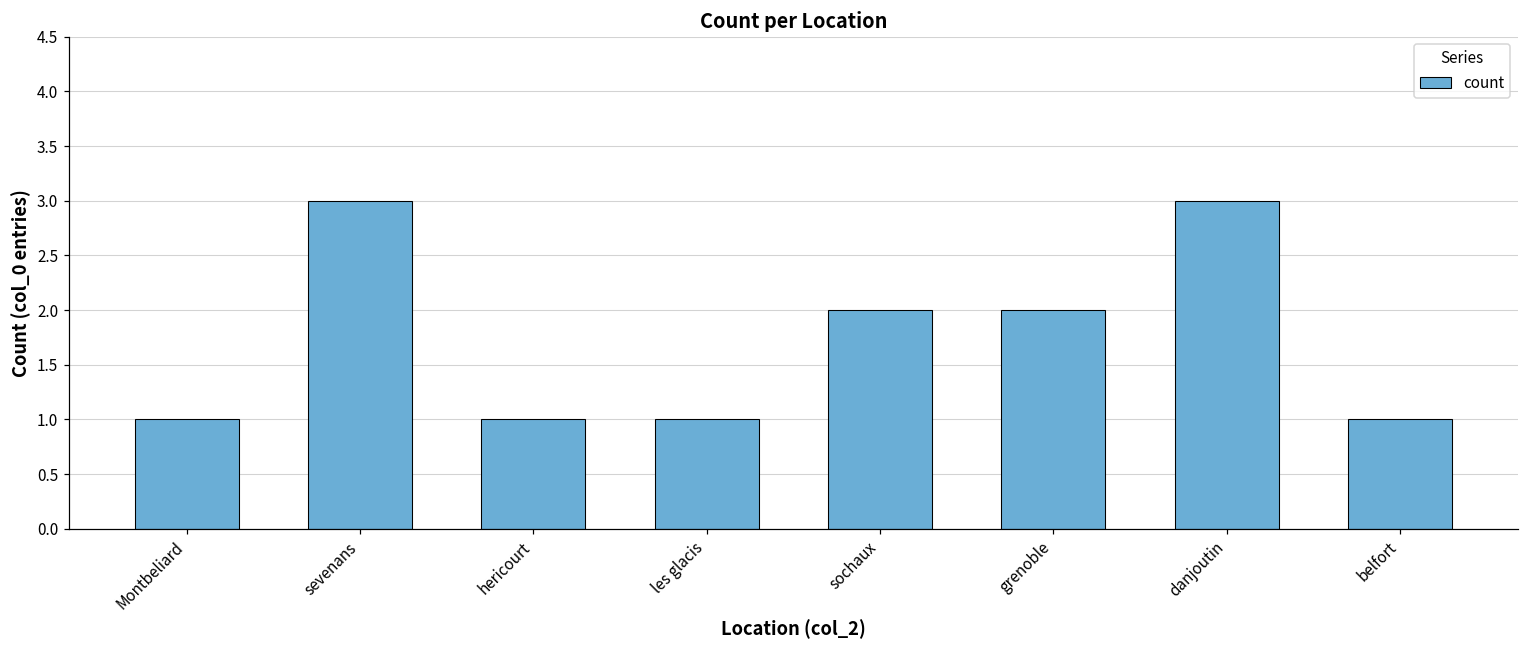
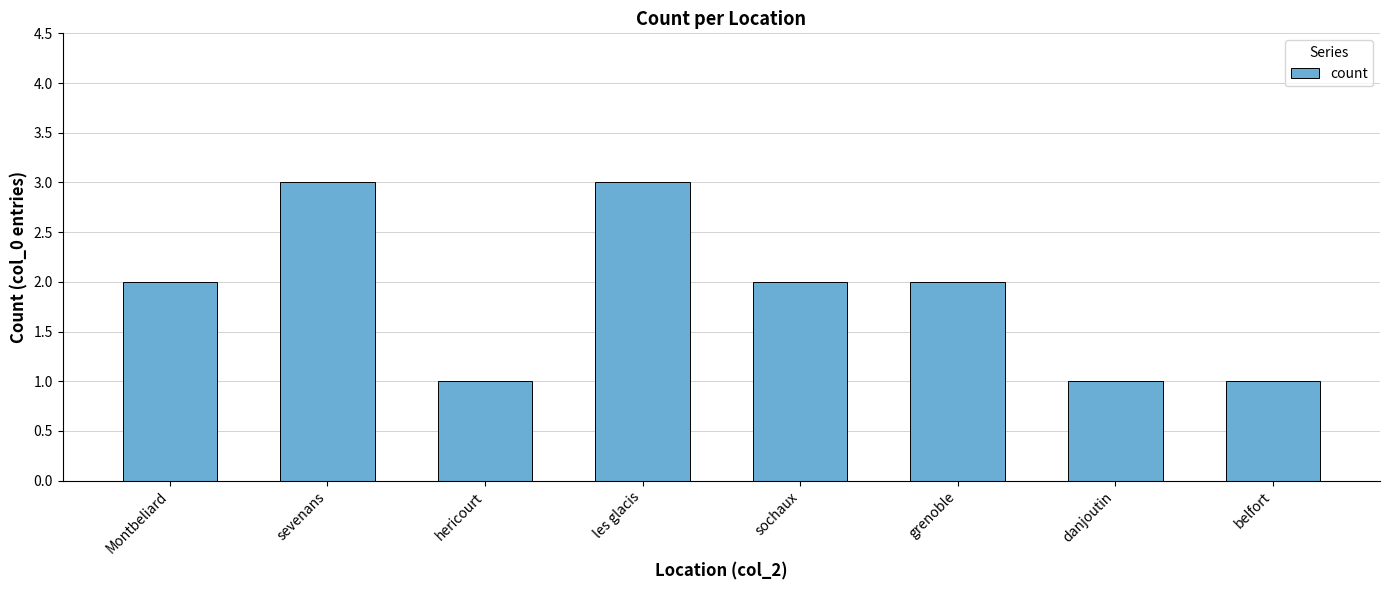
Montbeliard: 1 -> 2
les glacis: 1 -> 3
danjoutin: 3 -> 1
